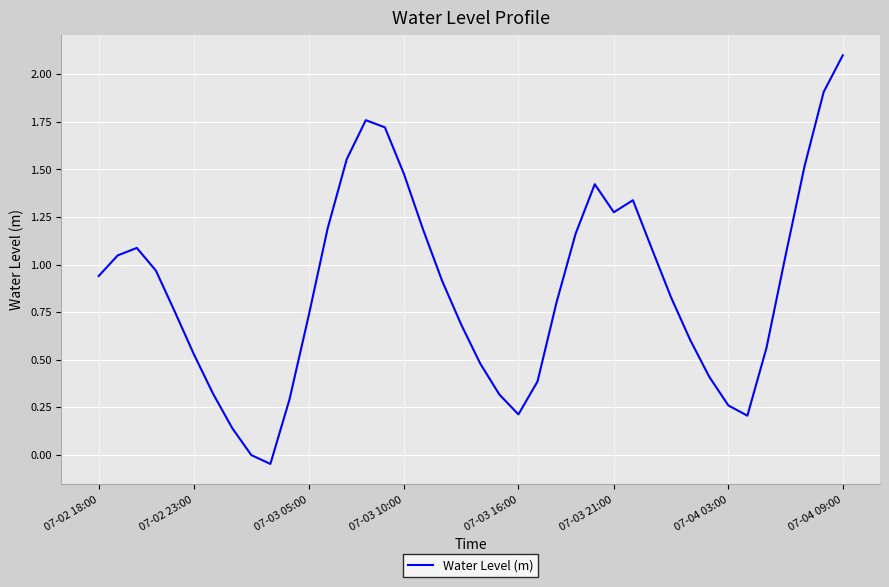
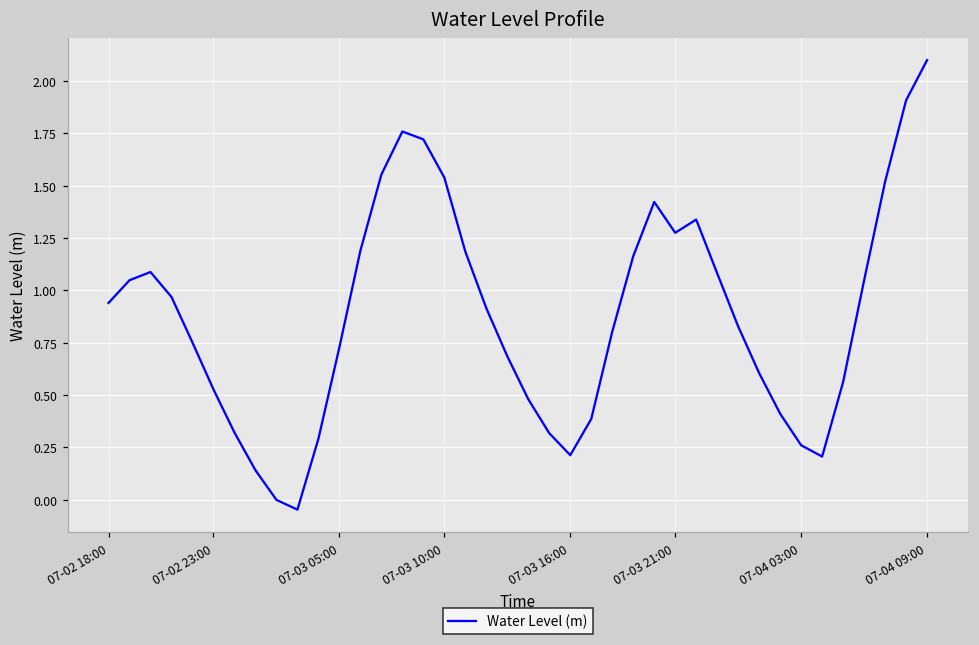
07-03 10:00: 1.48 -> 1.54
